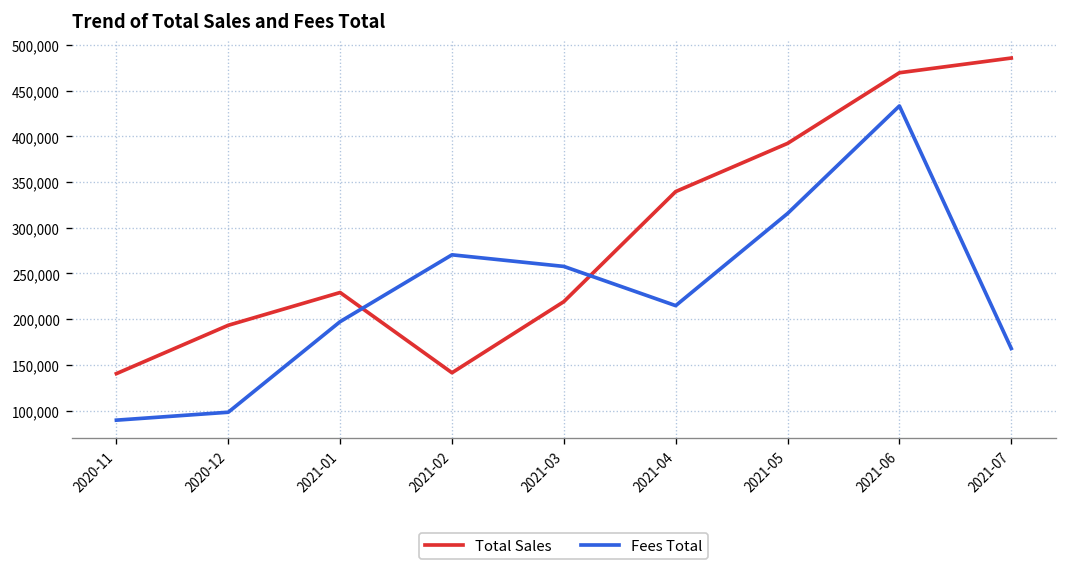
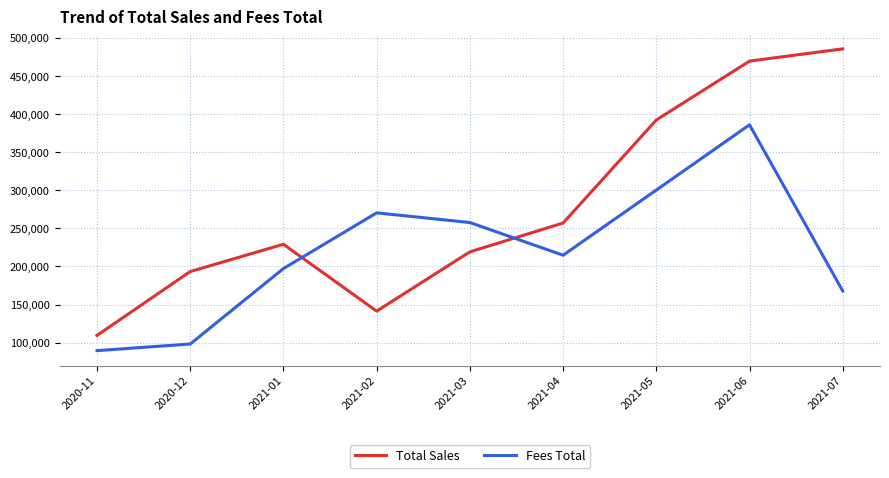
Total Sales, 2020-11: 140,000 -> 110,000
Total Sales, 2021-04: 340,000 -> 260,000
Fees Total, 2021-05: 320,000 -> 300,000
Fees Total, 2021-06: 430,000 -> 390,000
